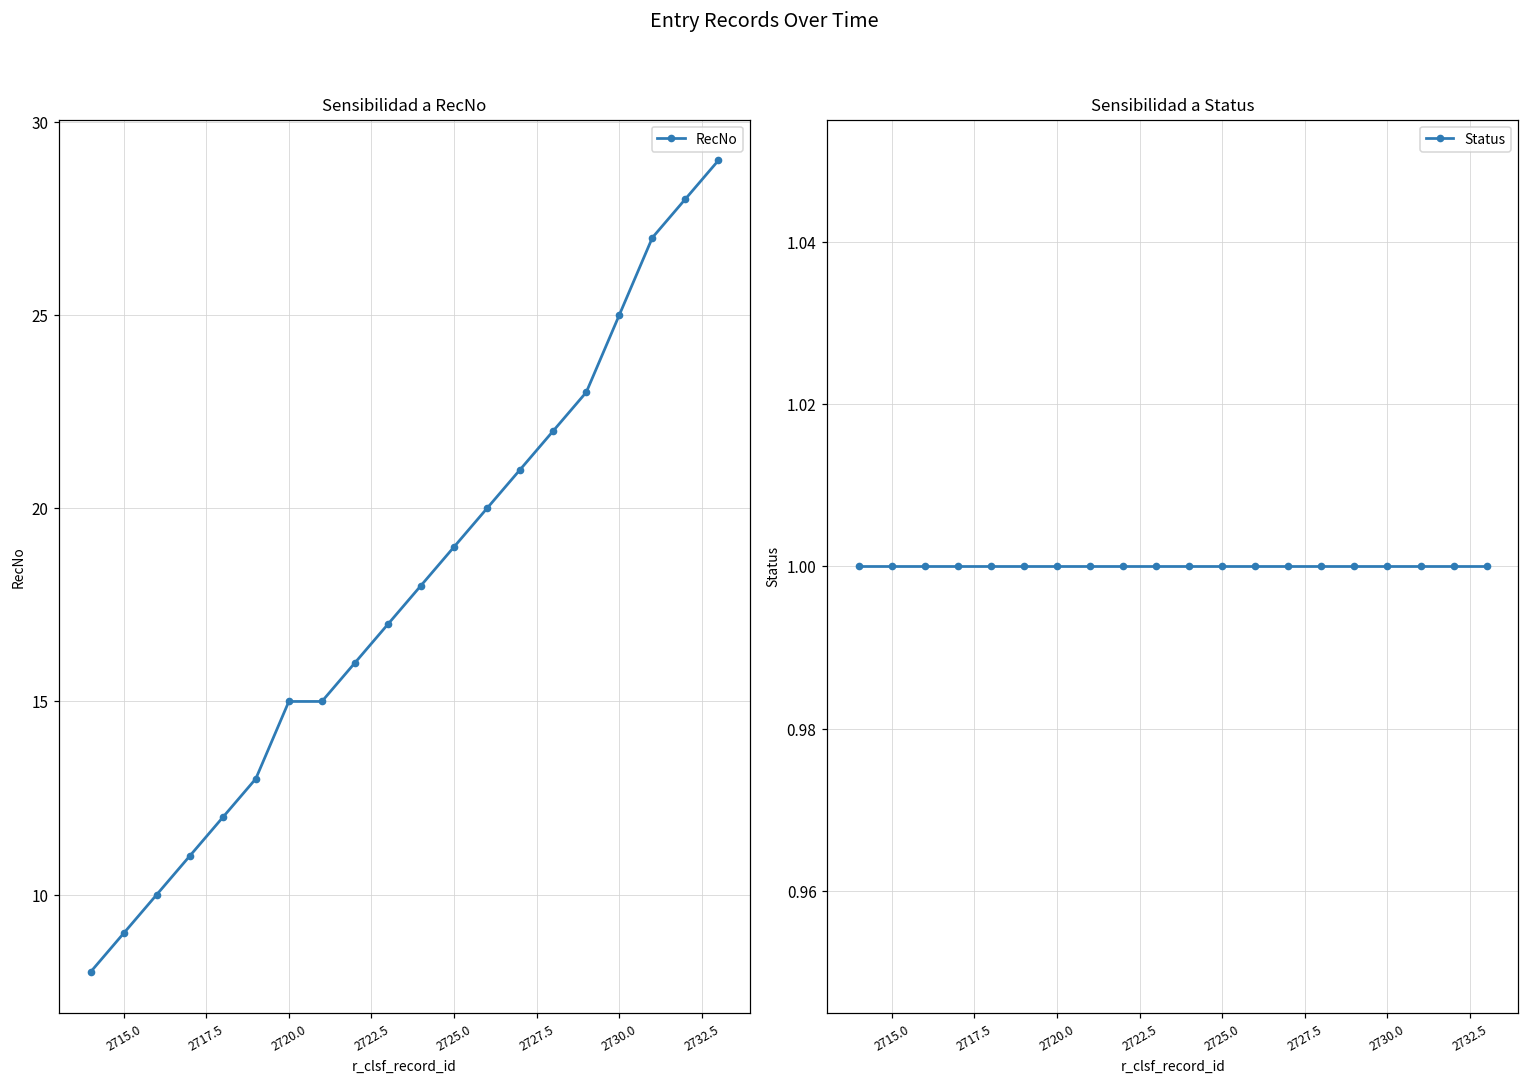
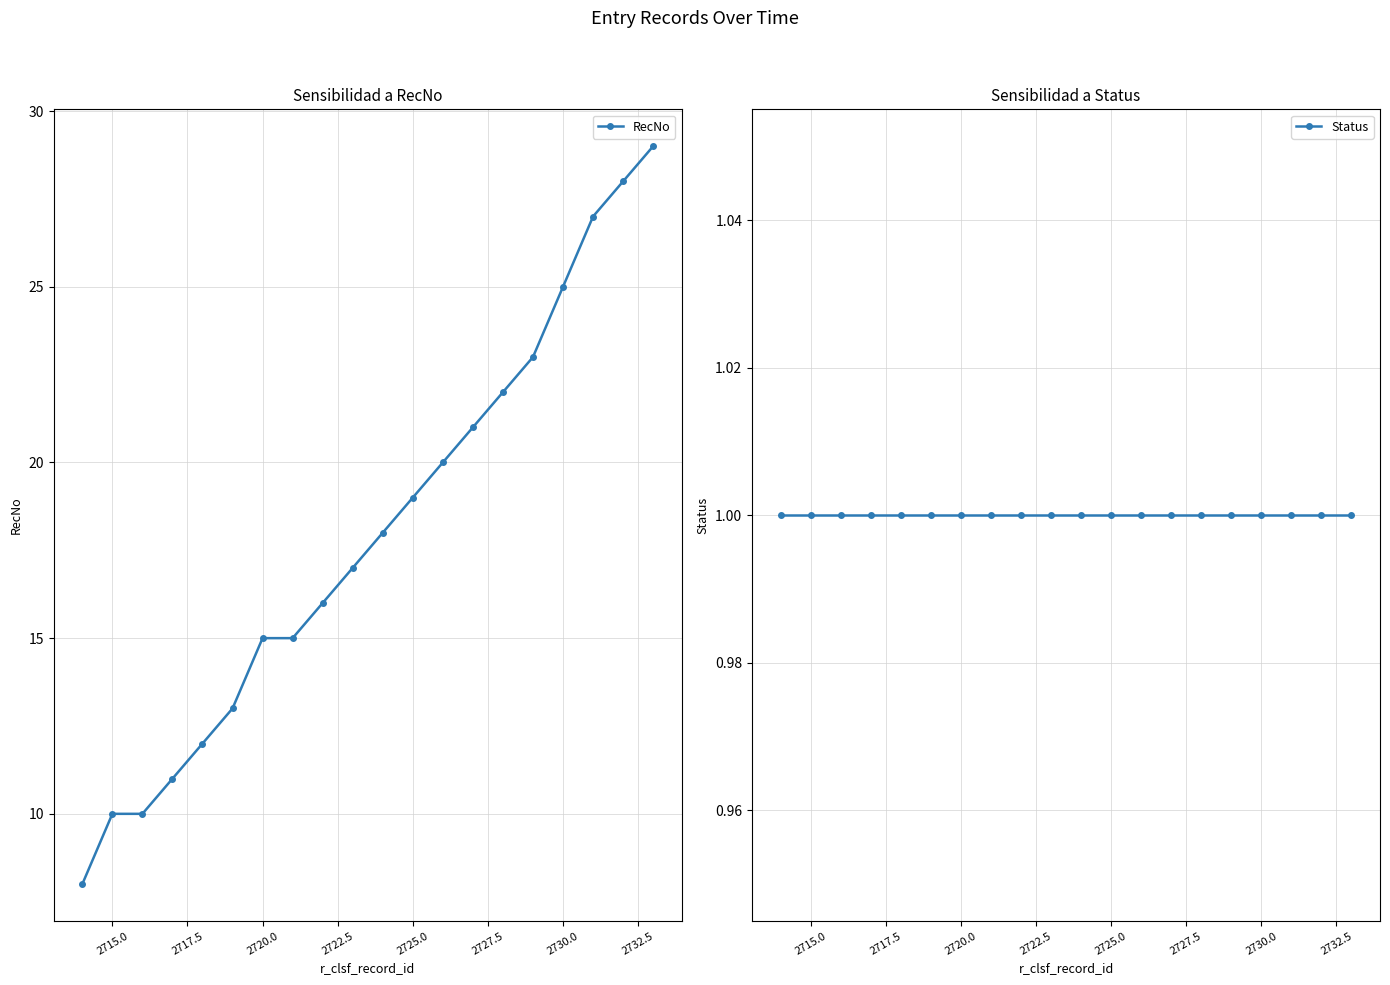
Sensibilidad a RecNo, 2715.0: 9 -> 10
